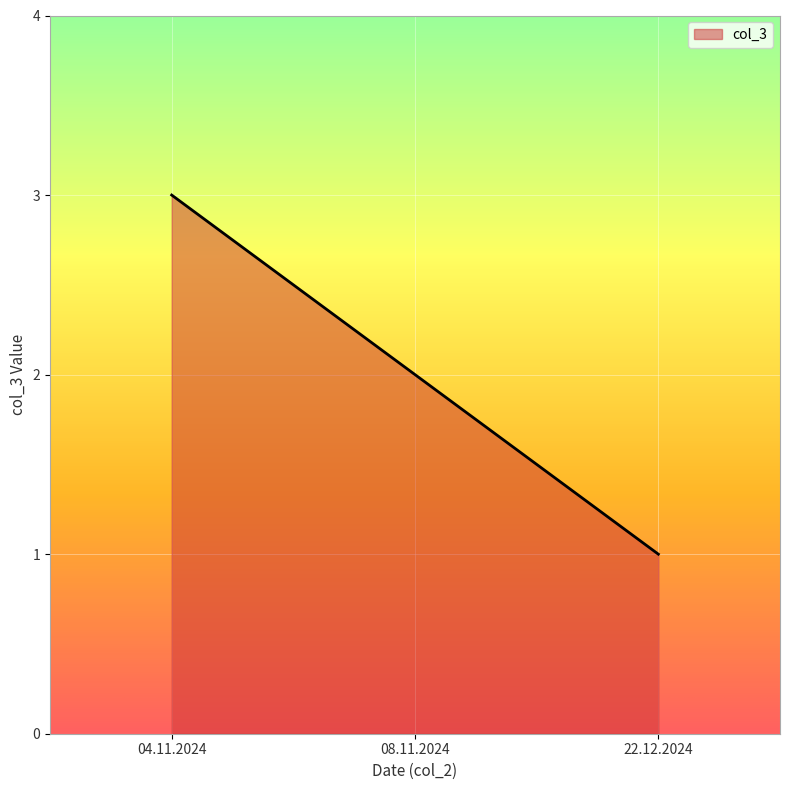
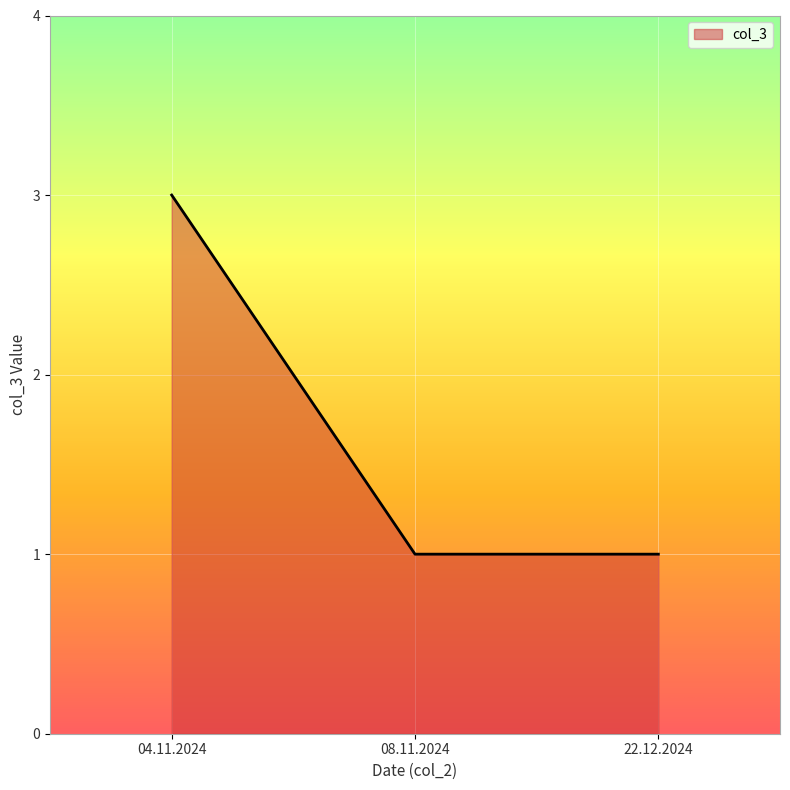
08.11.2024: 2 -> 1
